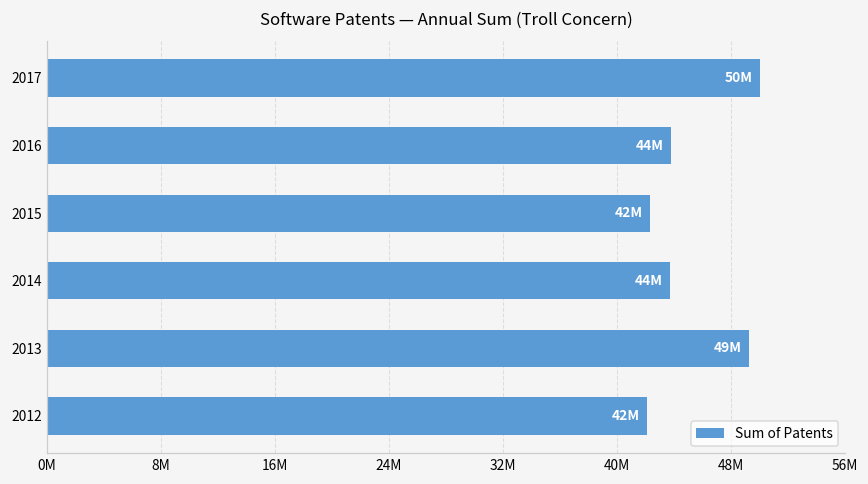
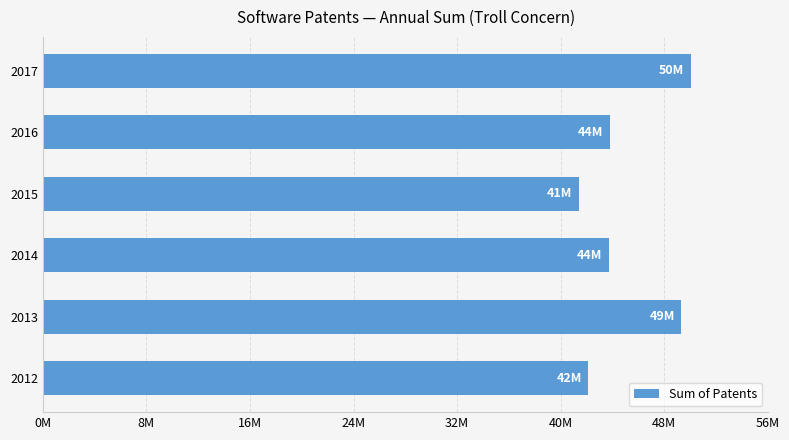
2015: 42M -> 41M
